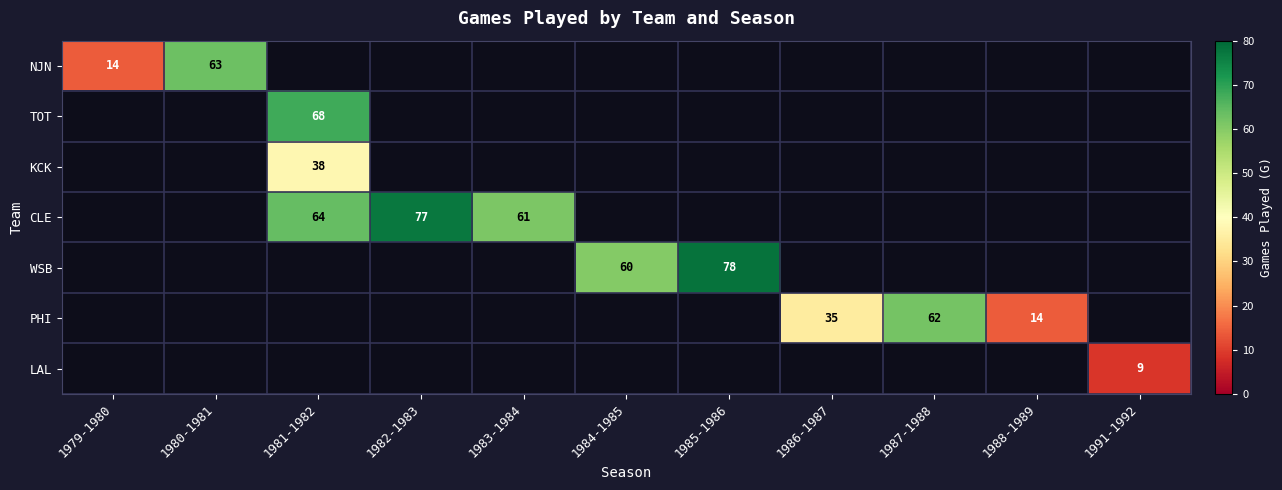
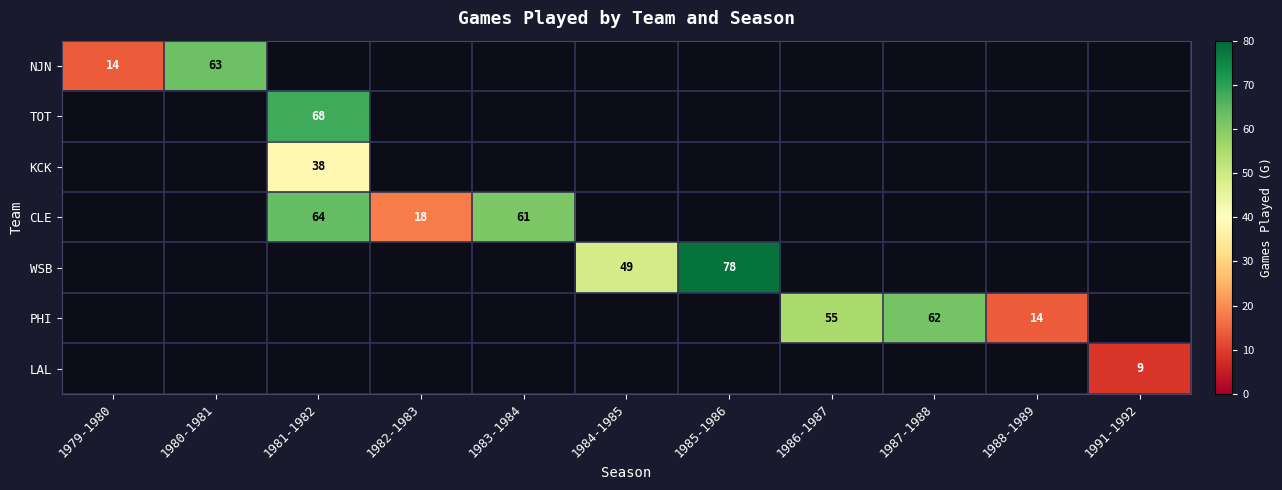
CLE, 1982-1983: 77 -> 18
WSB, 1984-1985: 60 -> 49
PHI, 1986-1987: 35 -> 55
